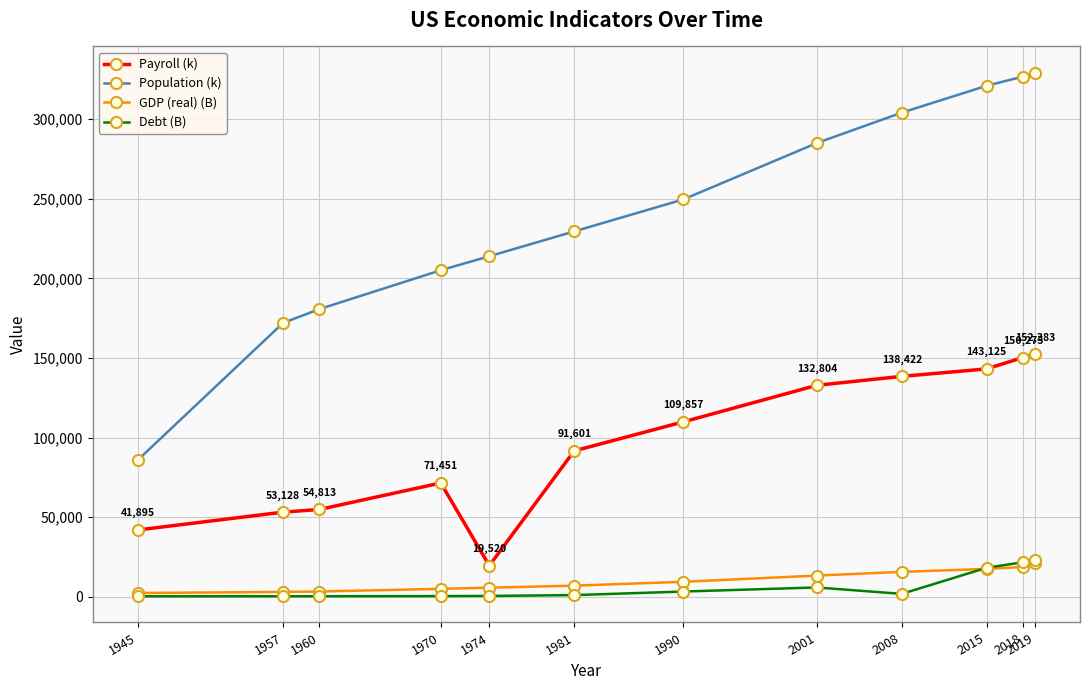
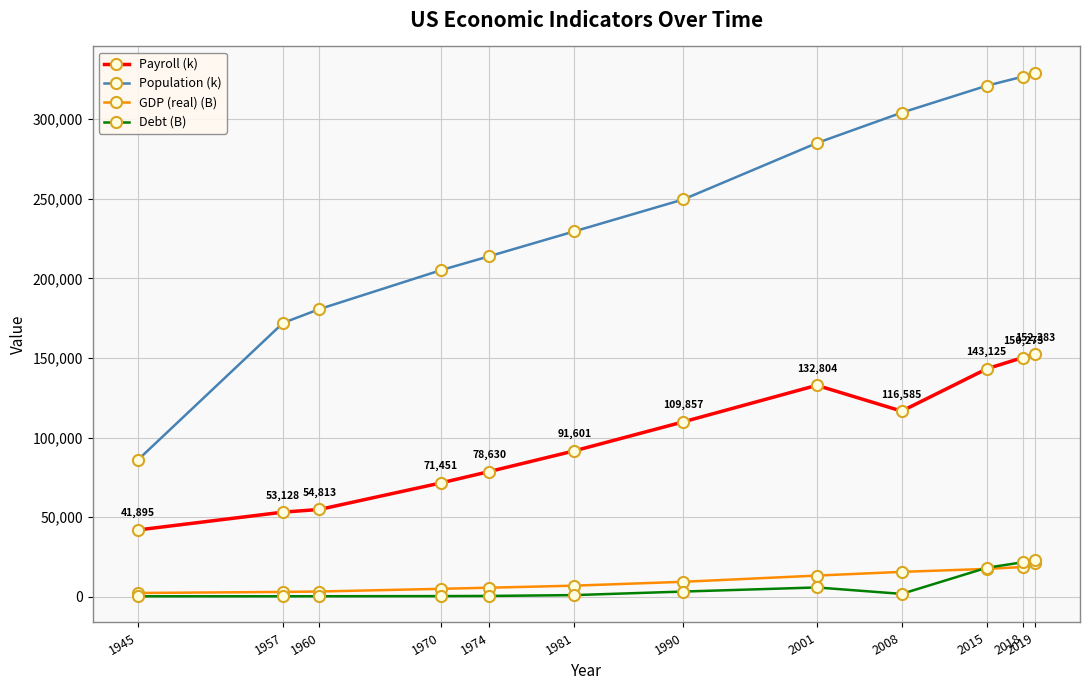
Payroll (k), 1974: 19,520 -> 78,630
Payroll (k), 2008: 138,422 -> 116,585
